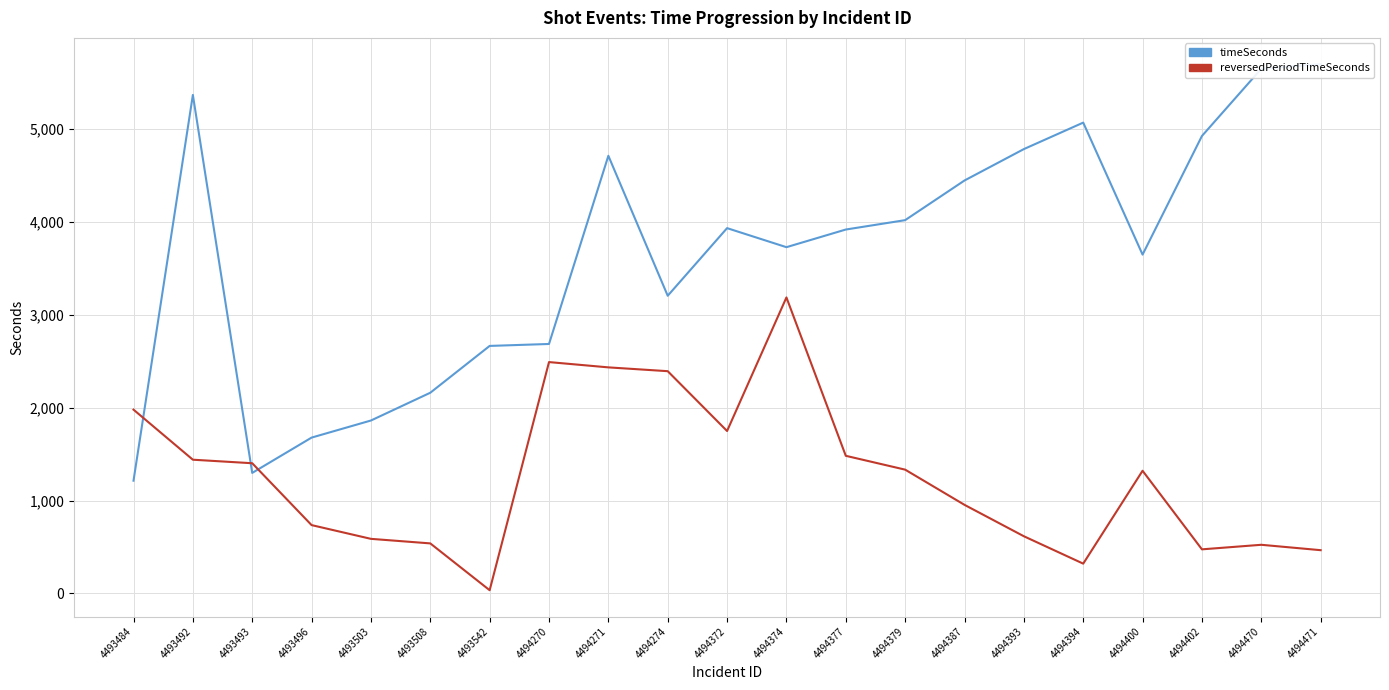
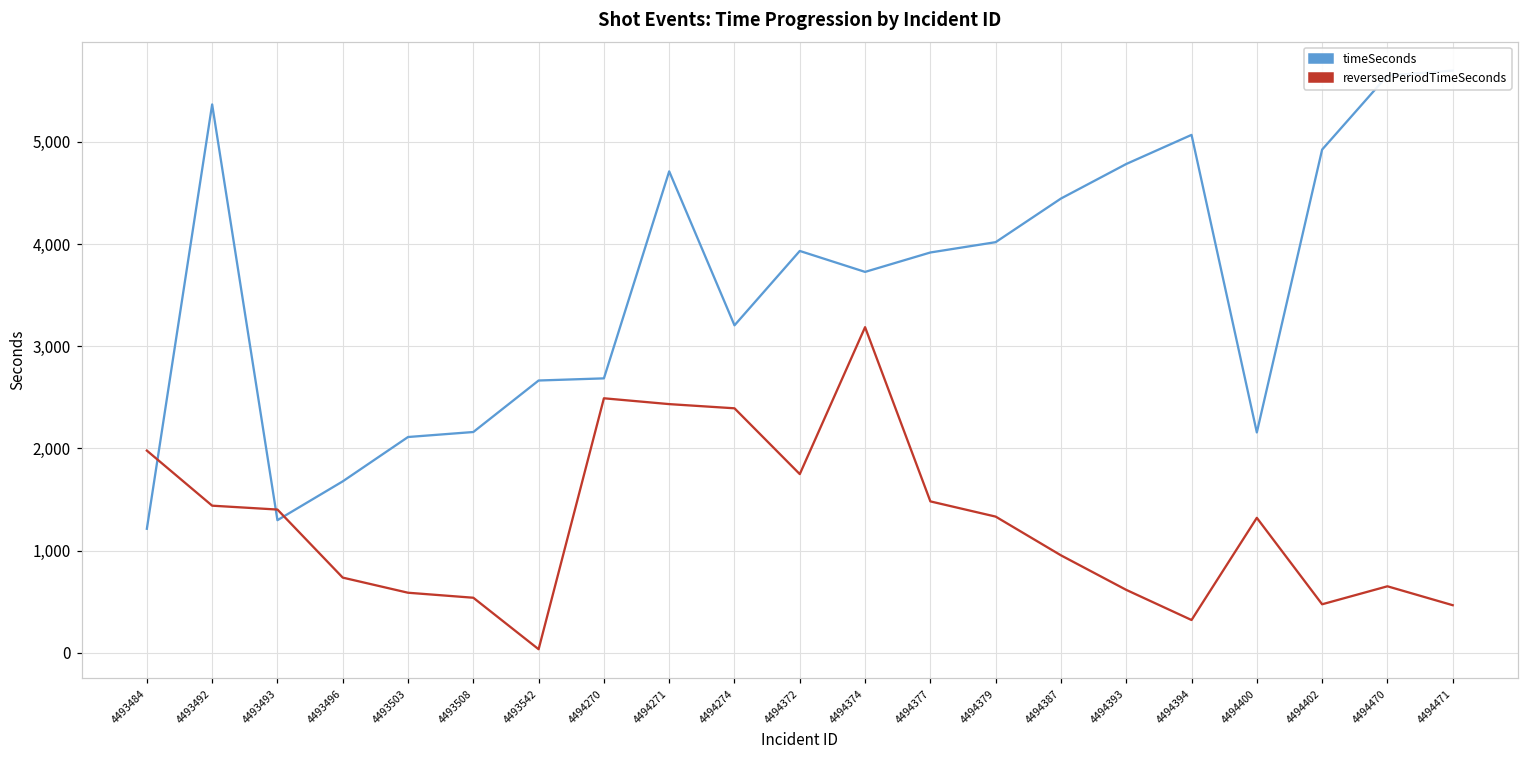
timeSeconds, 4493503: 1,900 -> 2,100
timeSeconds, 4494400: 3,600 -> 2,200
reversedPeriodTimeSeconds, 4494470: 500 -> 700
